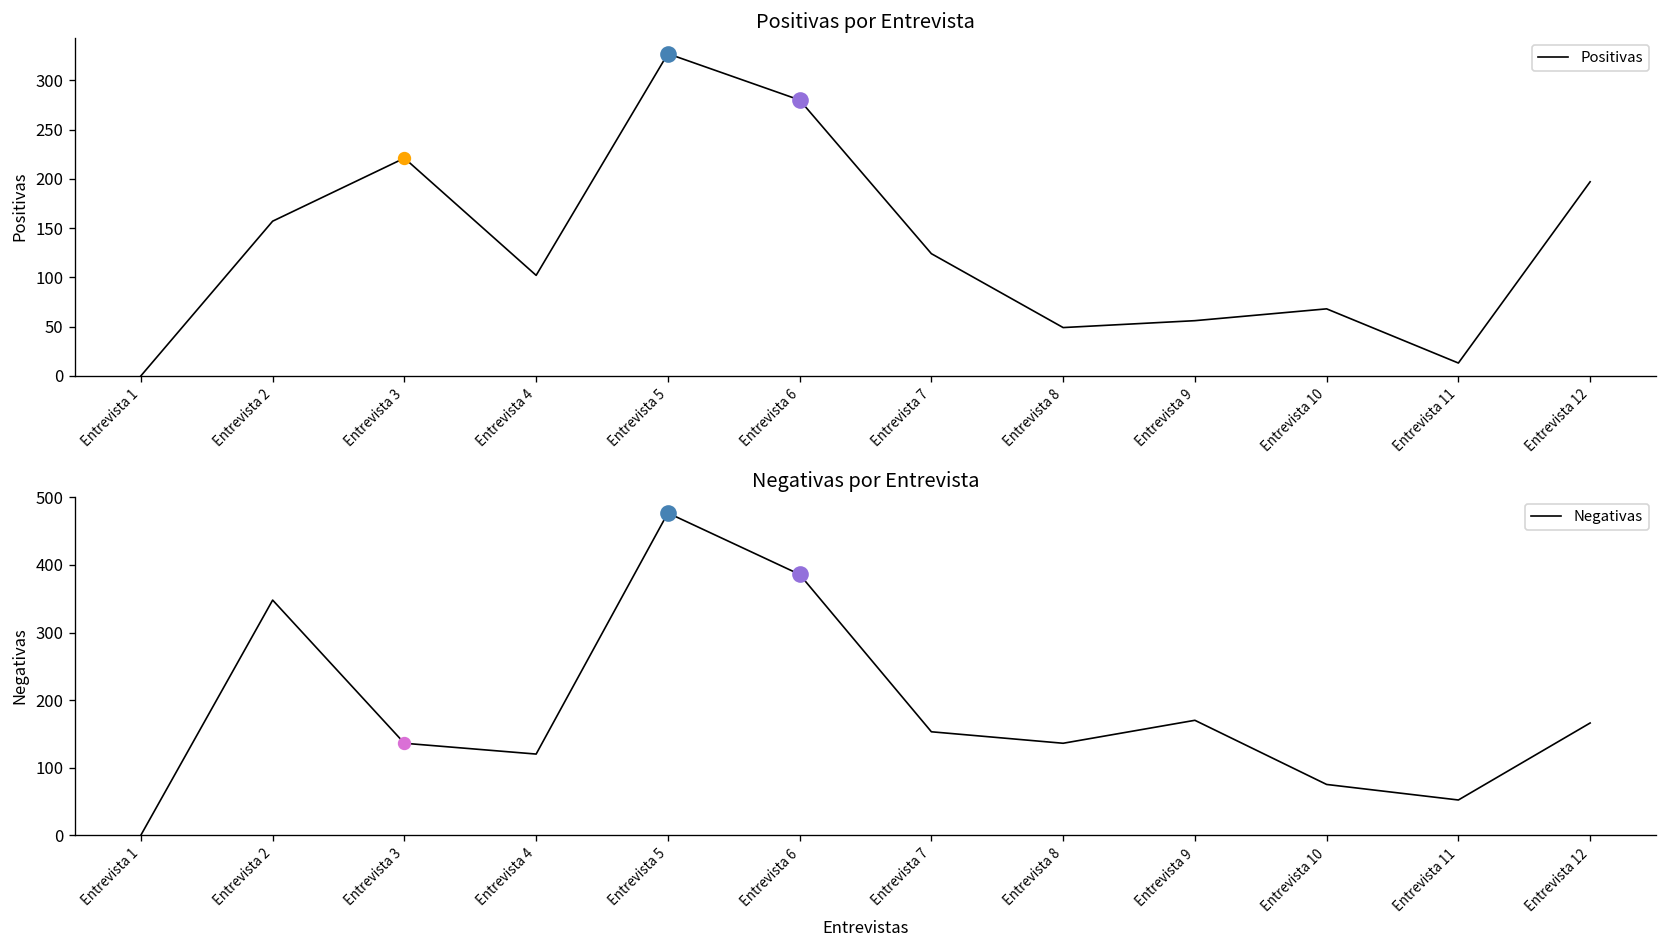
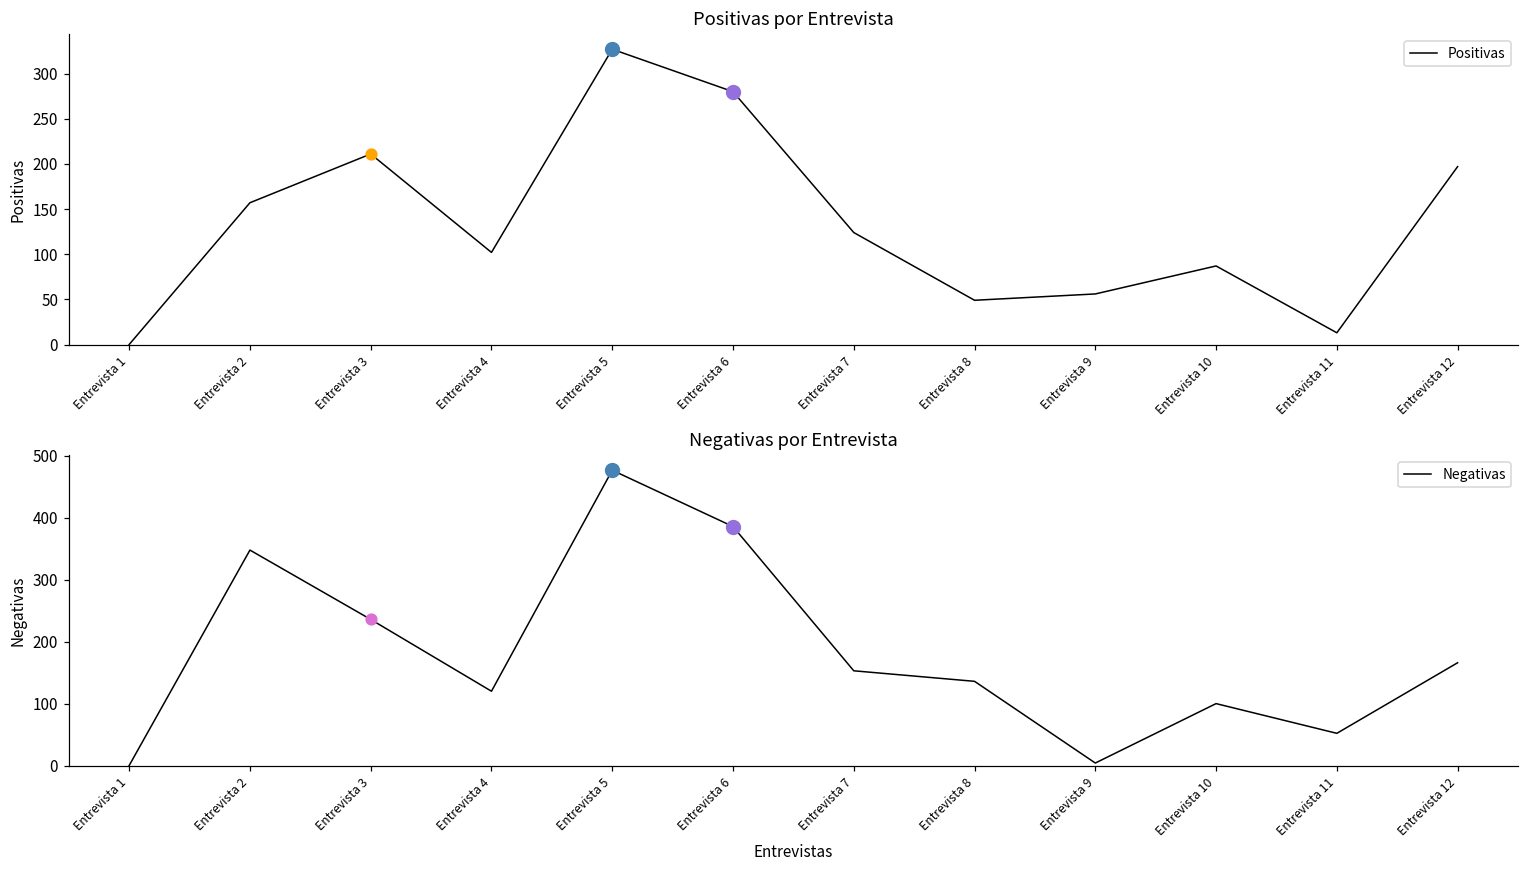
Positivas por Entrevista, Positivas, Entrevista 3: 220 -> 210
Positivas por Entrevista, Positivas, Entrevista 10: 70 -> 90
Negativas por Entrevista, Negativas, Entrevista 3: 140 -> 240
Negativas por Entrevista, Negativas, Entrevista 9: 170 -> 0
Negativas por Entrevista, Negativas, Entrevista 10: 80 -> 100
